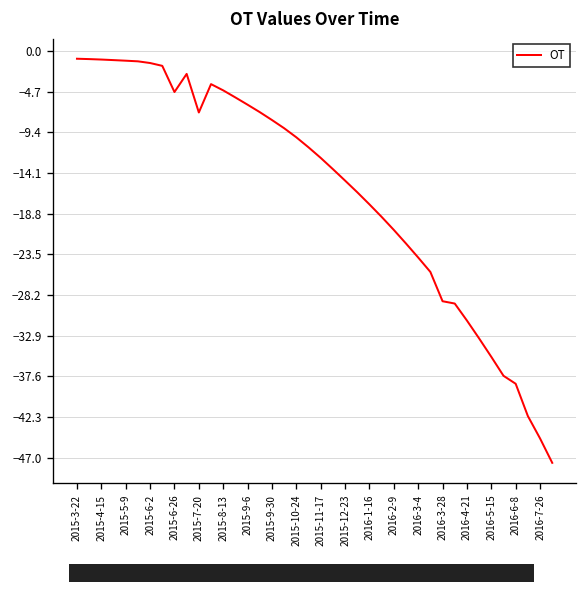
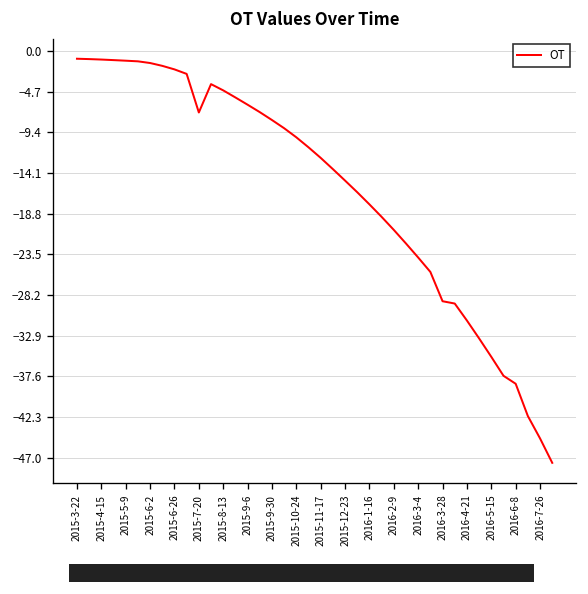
2015-6-26: -5 -> -2
